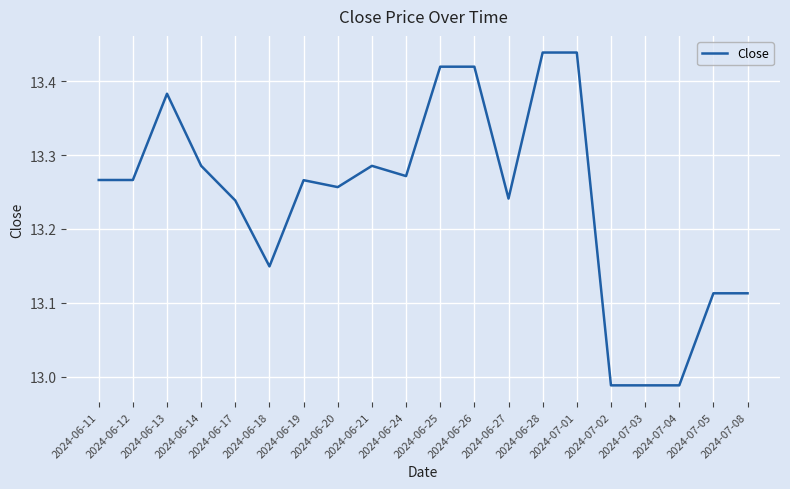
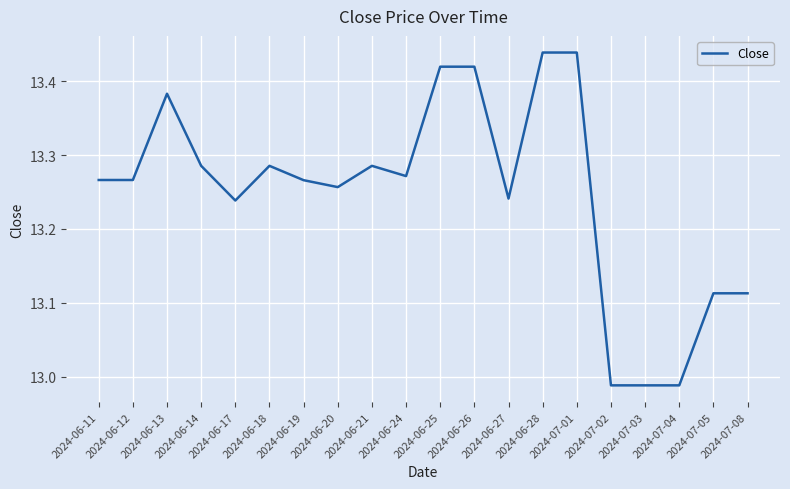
2024-06-18: 13.15 -> 13.29
